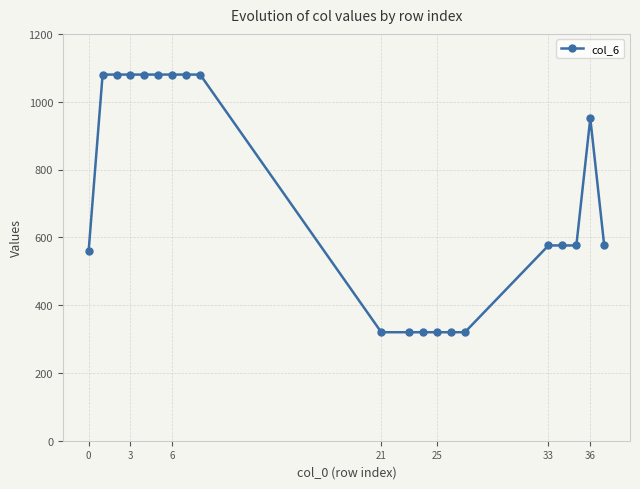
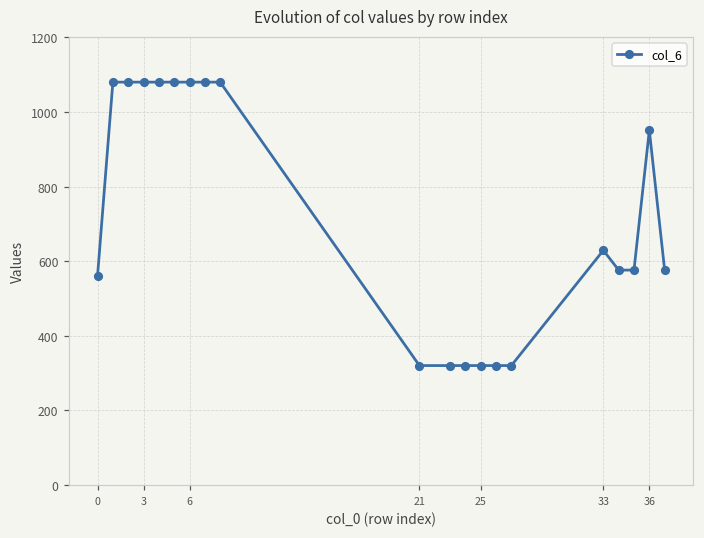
33: 580 -> 630
